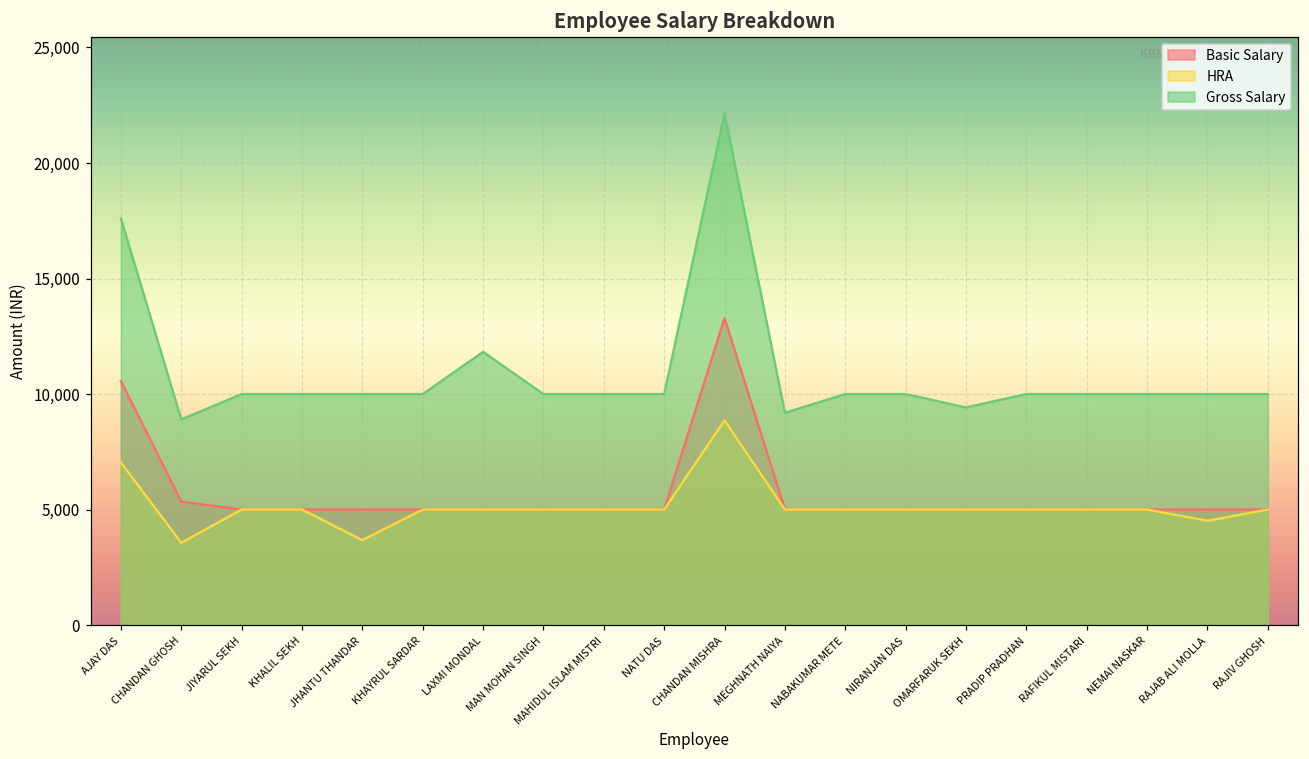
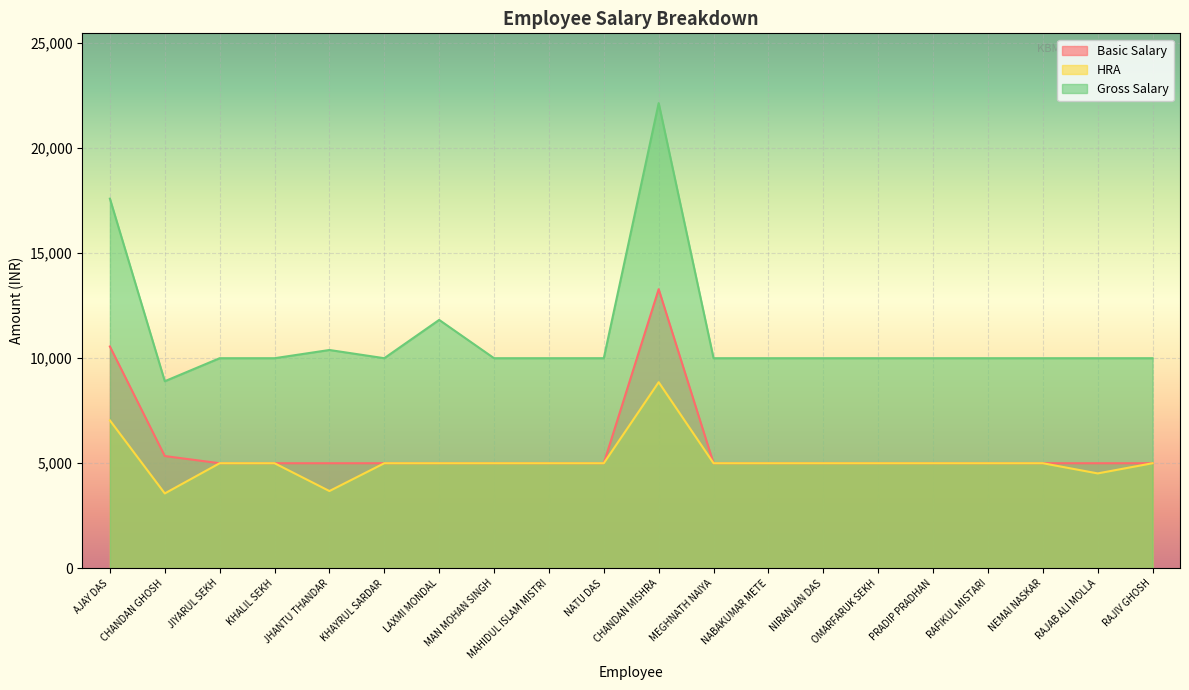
Gross Salary, JHANTU THANDAR: 10,000 -> 10,400
Gross Salary, MEGHNATH NAIYA: 9,200 -> 10,000
Gross Salary, OMARFARUK SEKH: 9,400 -> 10,000
